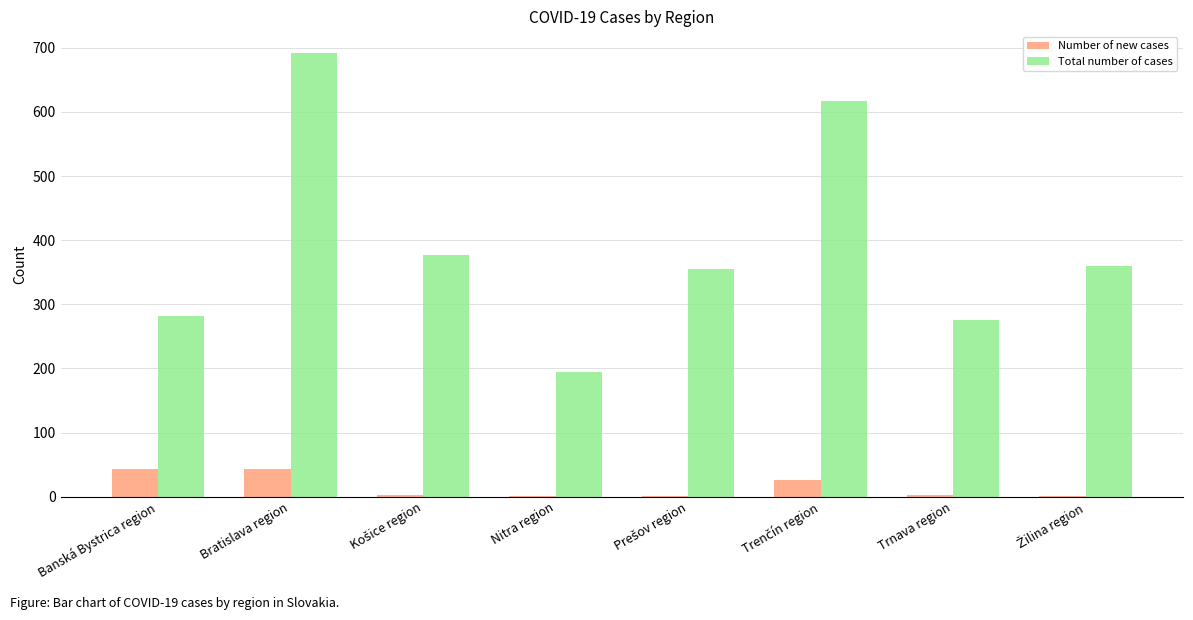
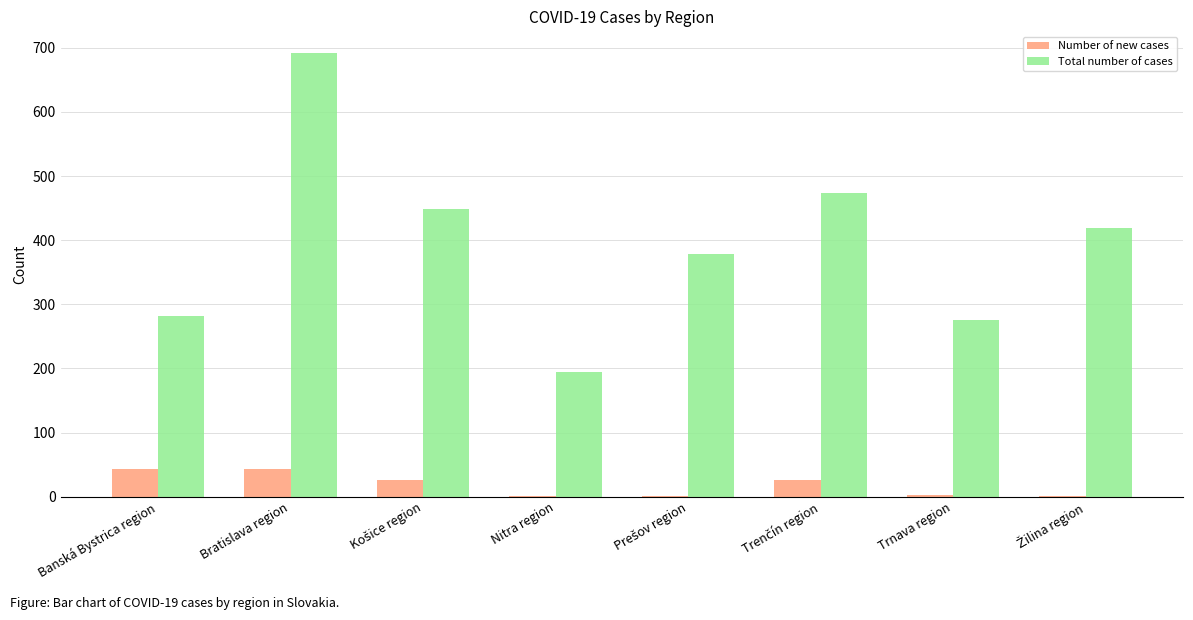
Number of new cases, Košice region: 0 -> 30
Total number of cases, Košice region: 380 -> 450
Total number of cases, Prešov region: 360 -> 380
Total number of cases, Trenčín region: 620 -> 470
Total number of cases, Žilina region: 360 -> 420
